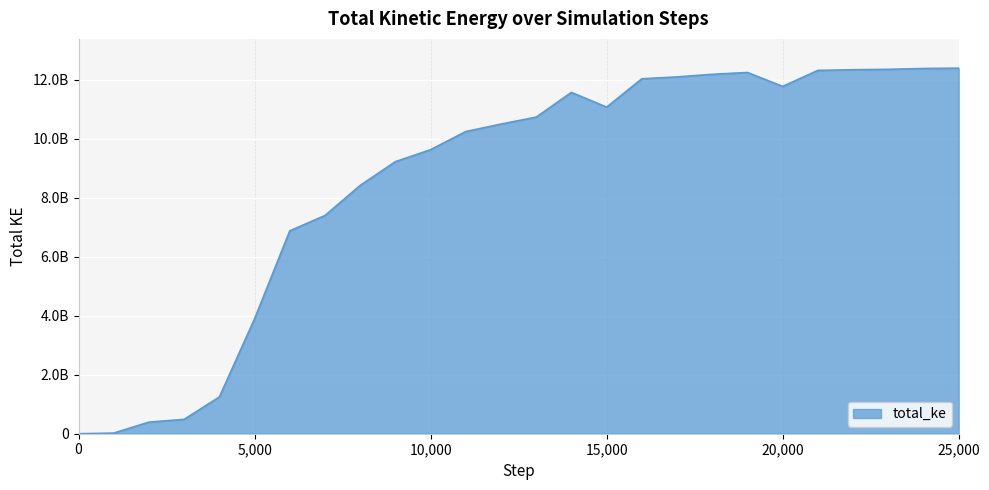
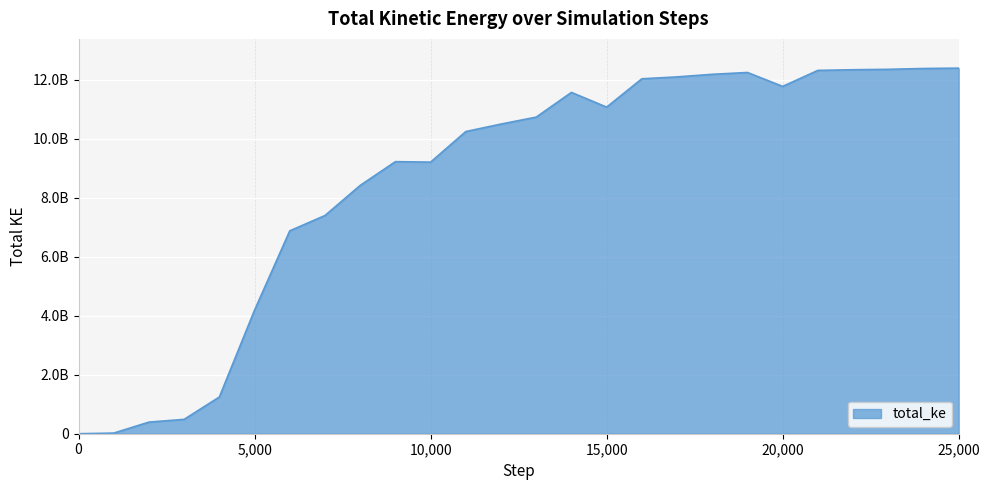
5,000: 3900000000 -> 4200000000
10,000: 9600000000 -> 9200000000
